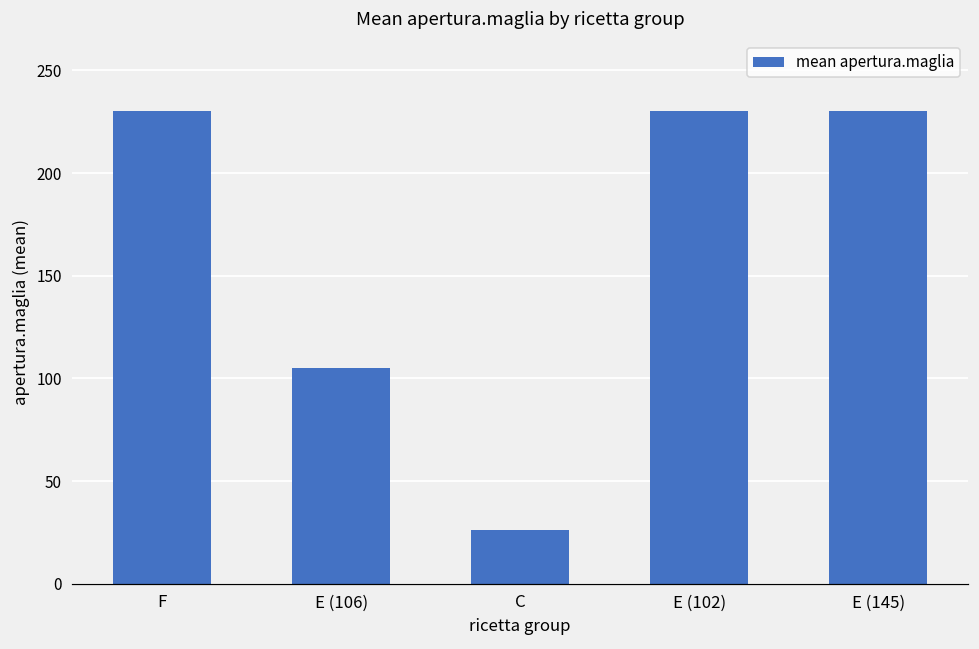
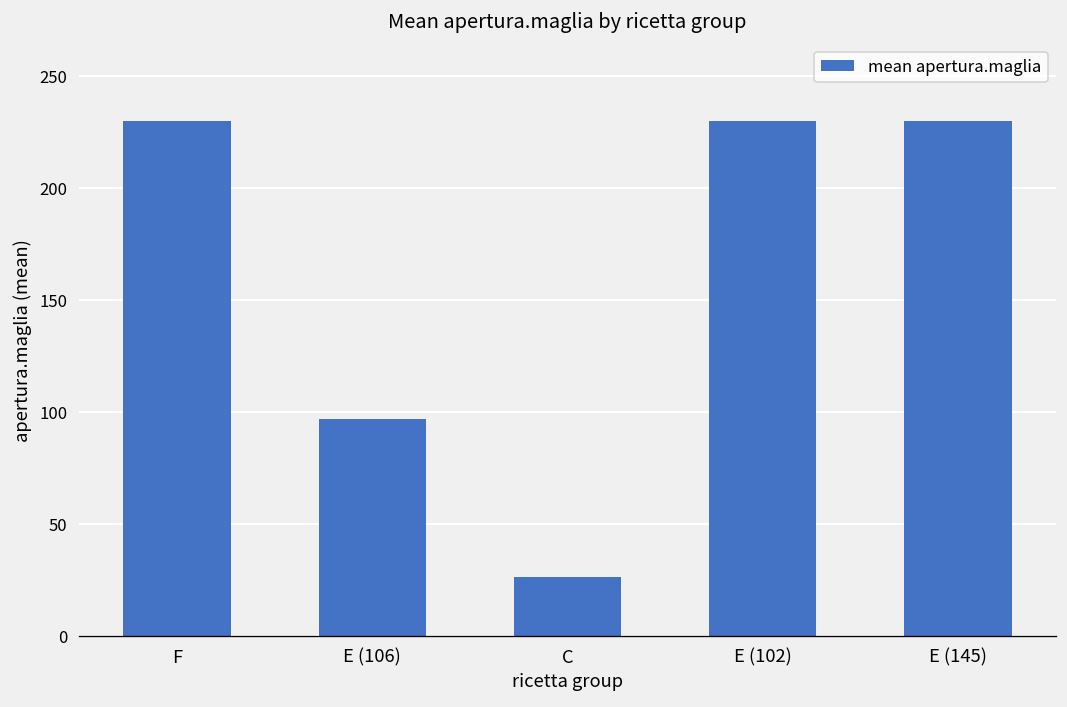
E (106): 105 -> 97
